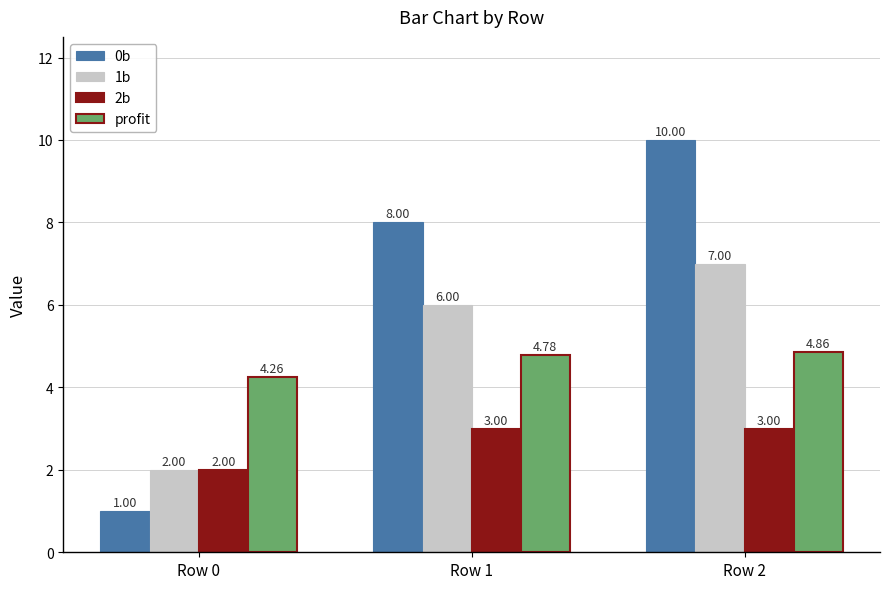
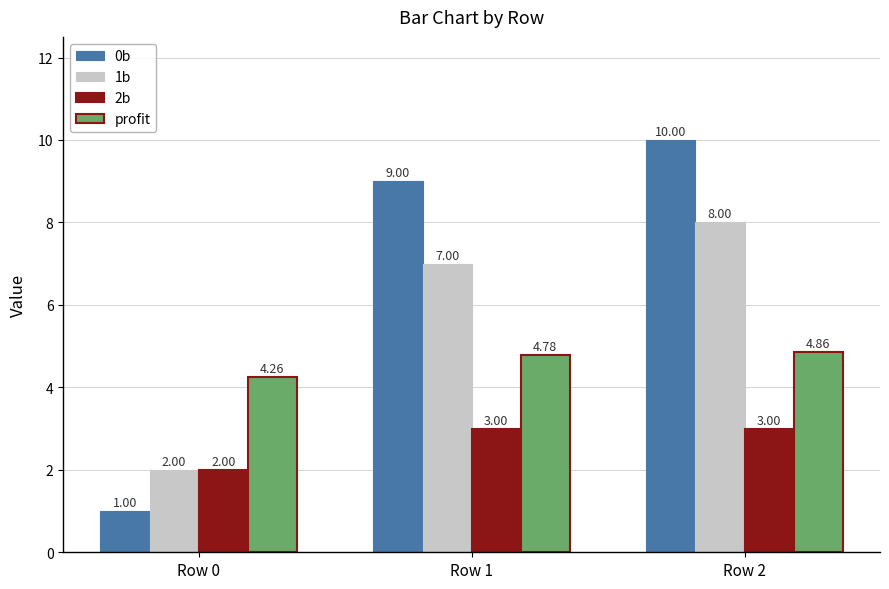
0b, Row 1: 8.00 -> 9.00
1b, Row 1: 6.00 -> 7.00
1b, Row 2: 7.00 -> 8.00
